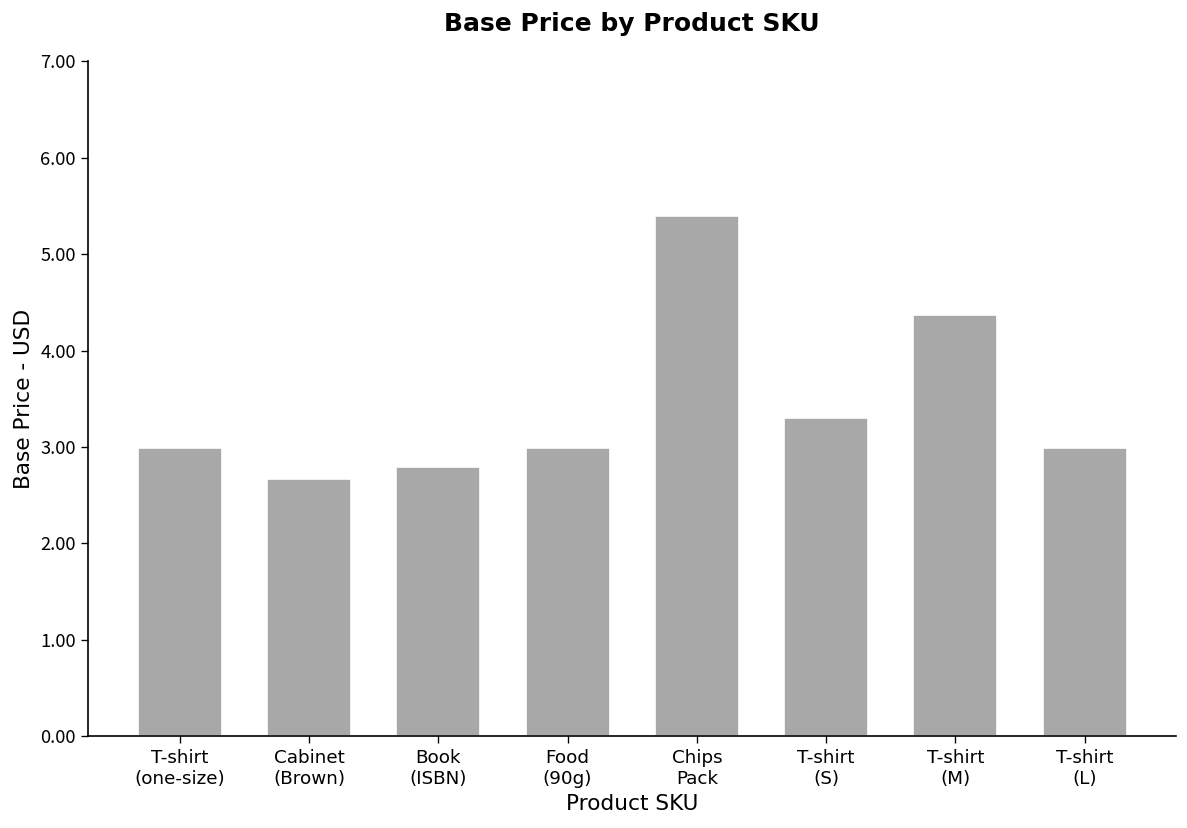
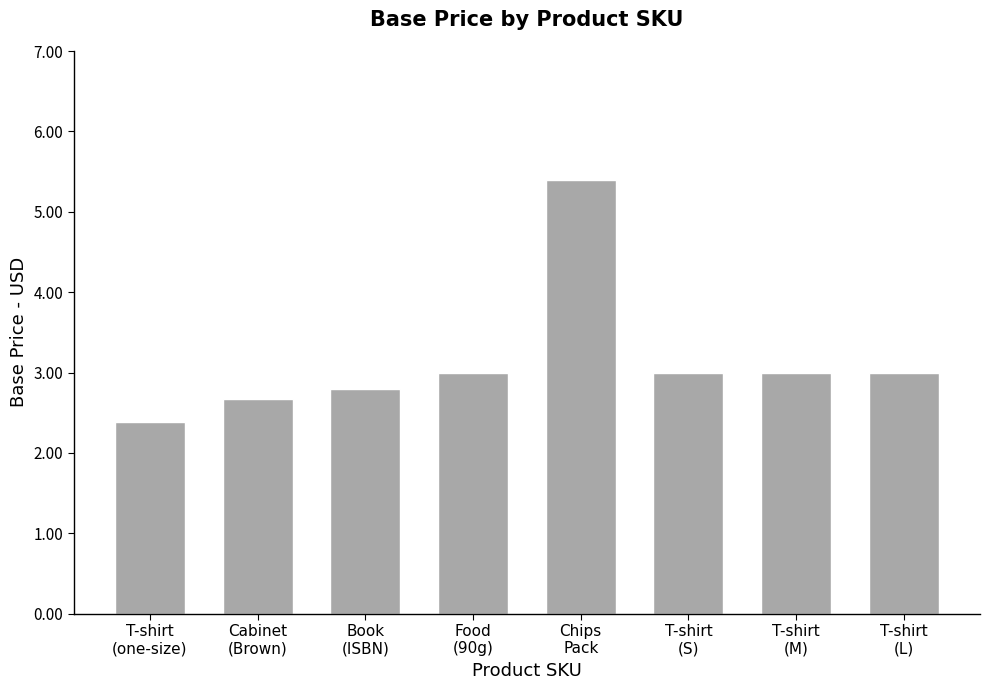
T-shirt (one-size): 3.0 -> 2.4
T-shirt (S): 3.3 -> 3.0
T-shirt (M): 4.4 -> 3.0
